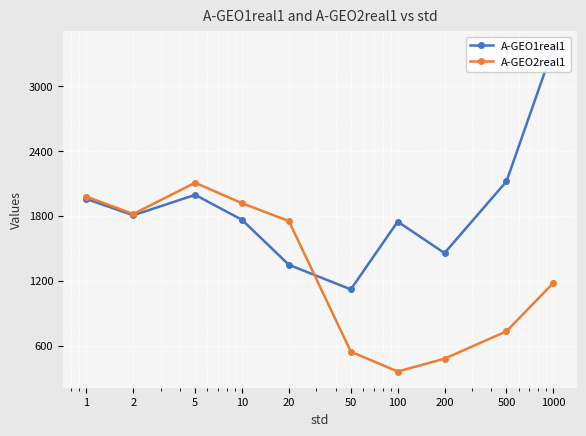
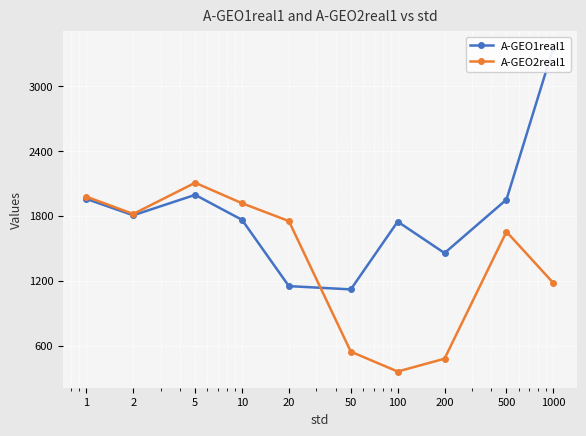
A-GEO1real1, 20: 1350 -> 1150
A-GEO1real1, 500: 2120 -> 1950
A-GEO2real1, 500: 730 -> 1650
